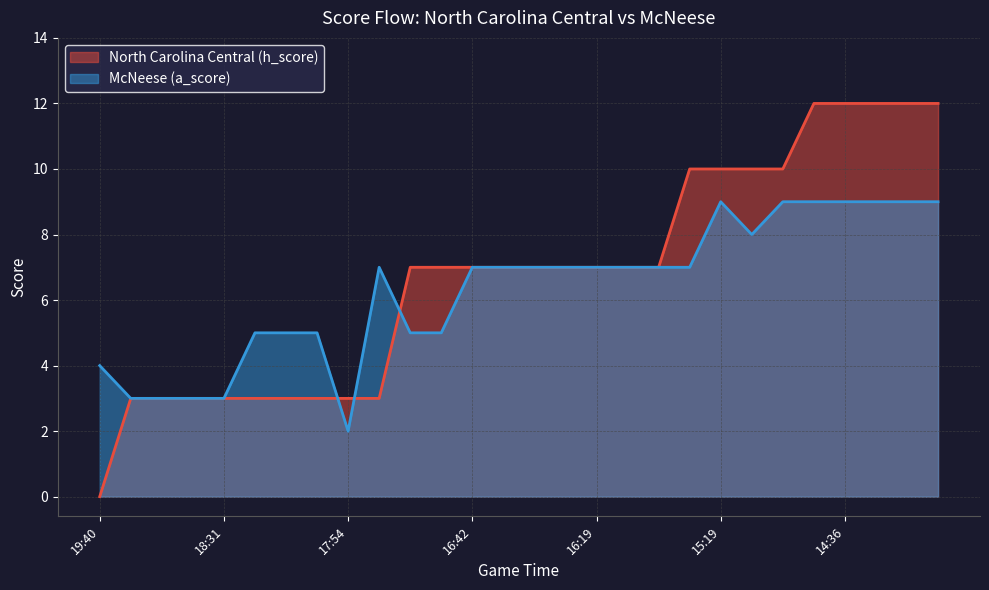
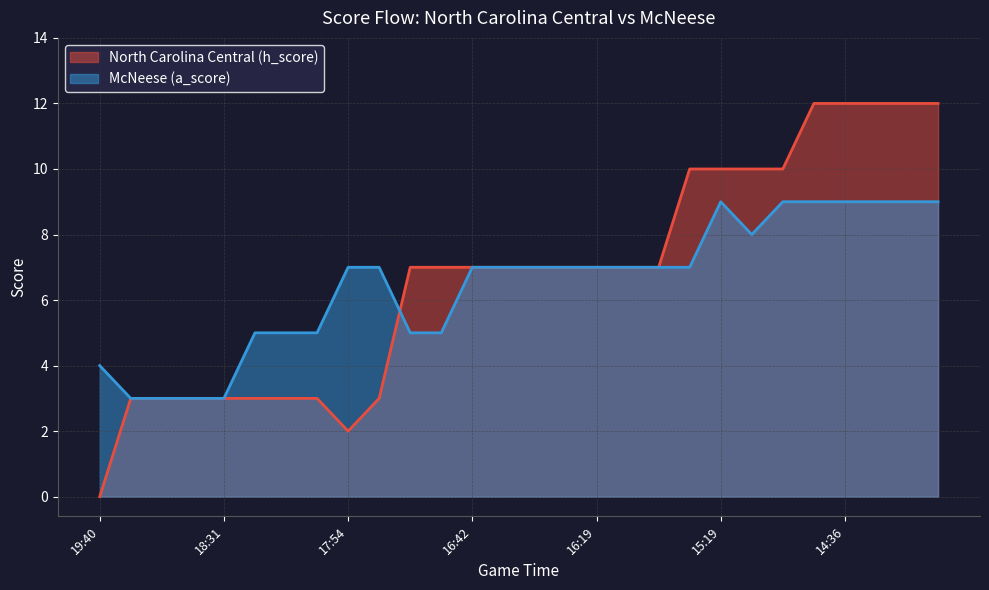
North Carolina Central (h_score), 17:54: 3 -> 2
McNeese (a_score), 17:54: 2 -> 7
